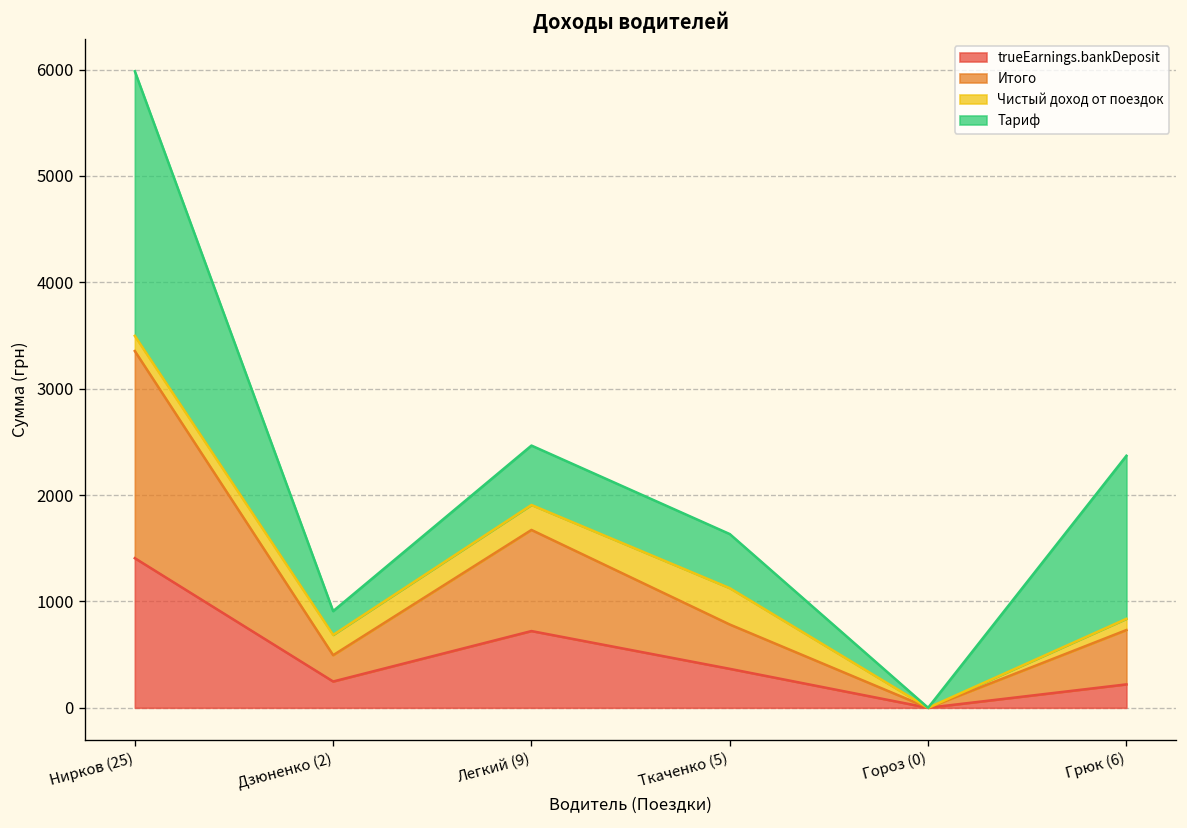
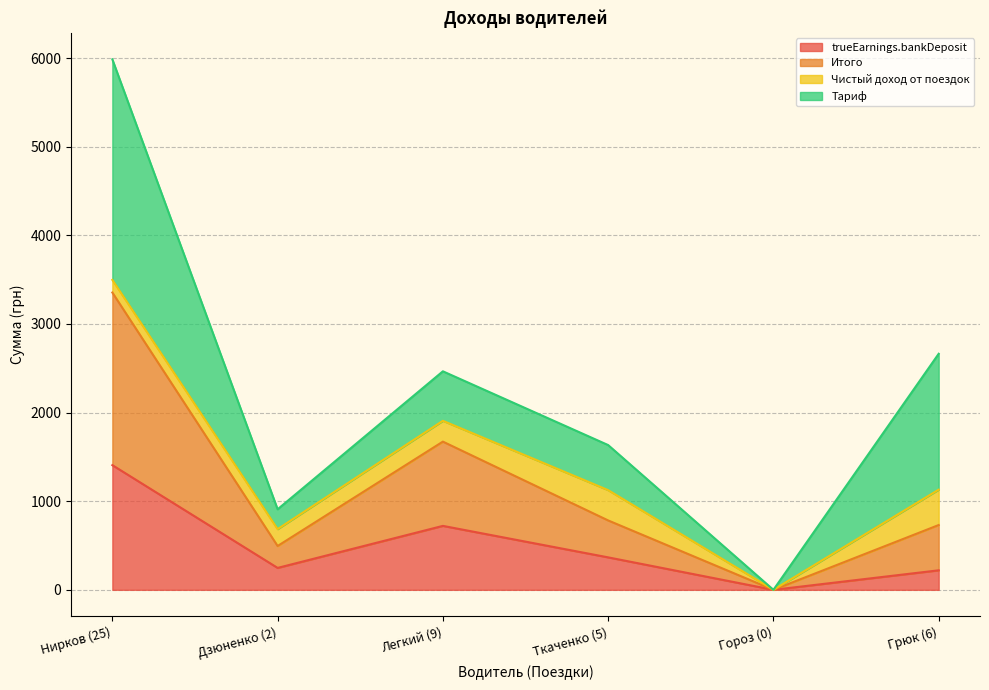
Чистый доход от поездок, Грюк (6): 100 -> 400
